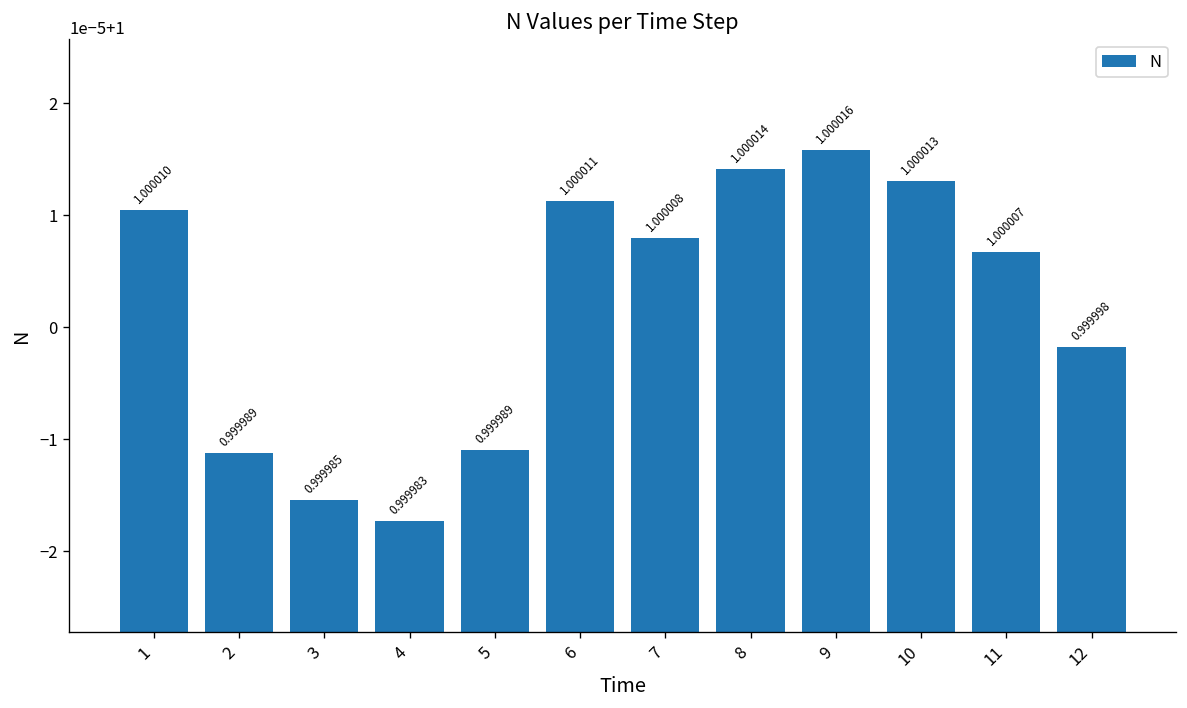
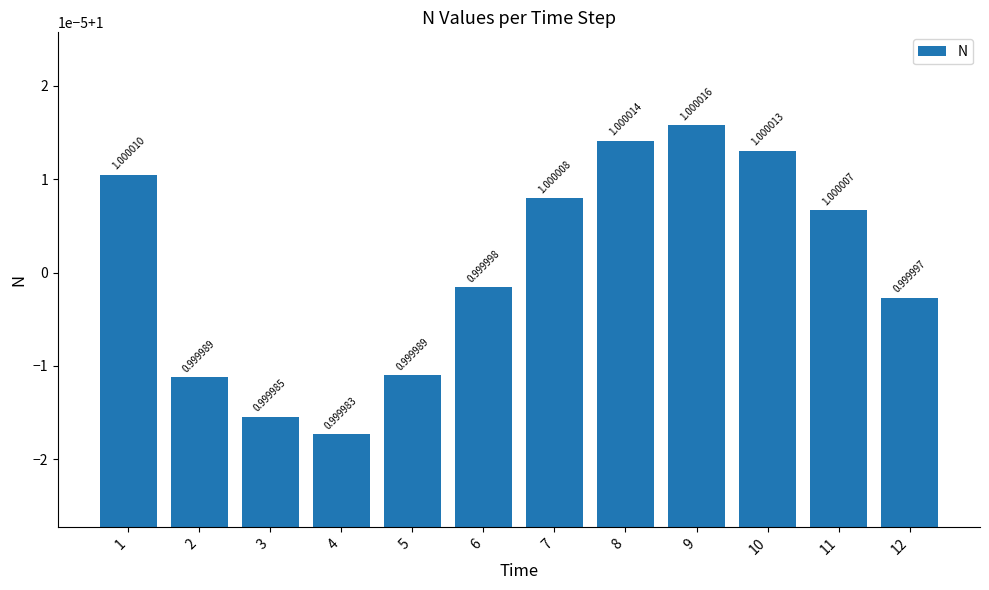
6: 1.000011 -> 0.999998
12: 0.999998 -> 0.999997
